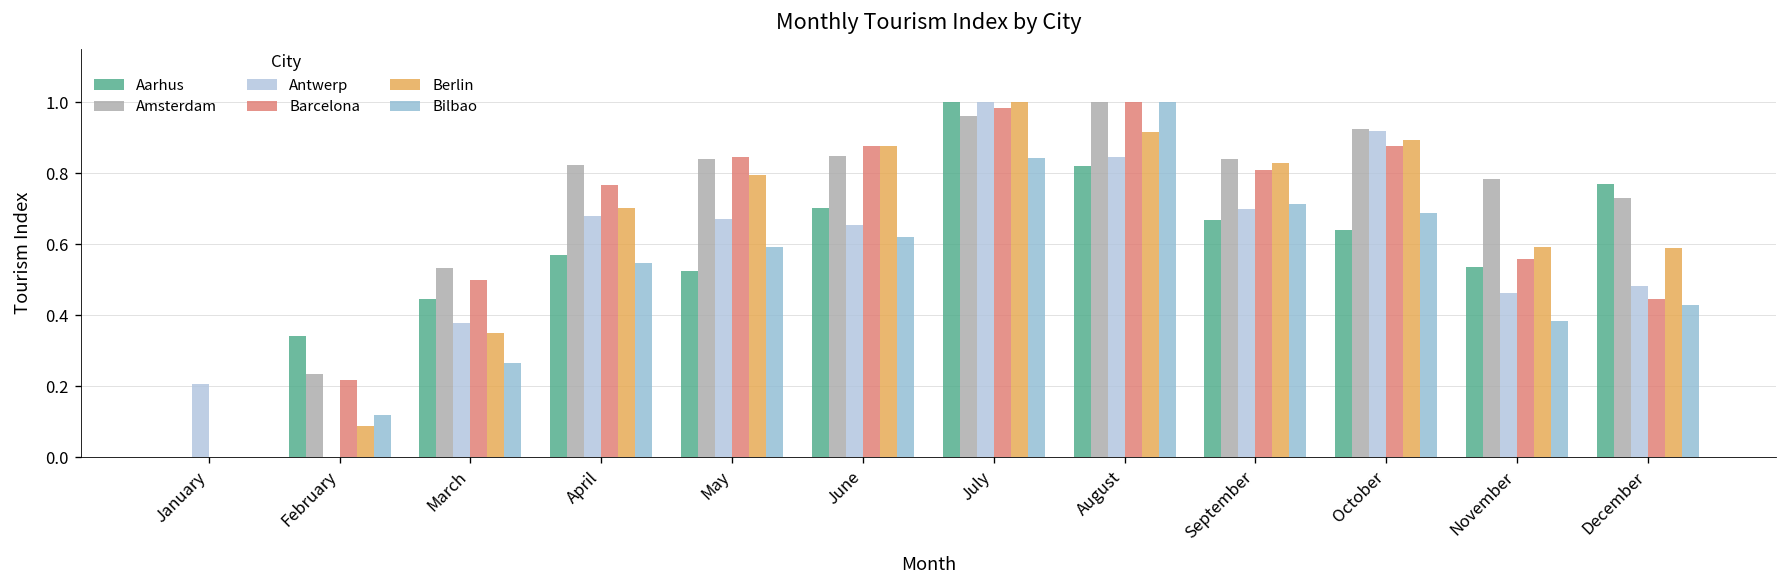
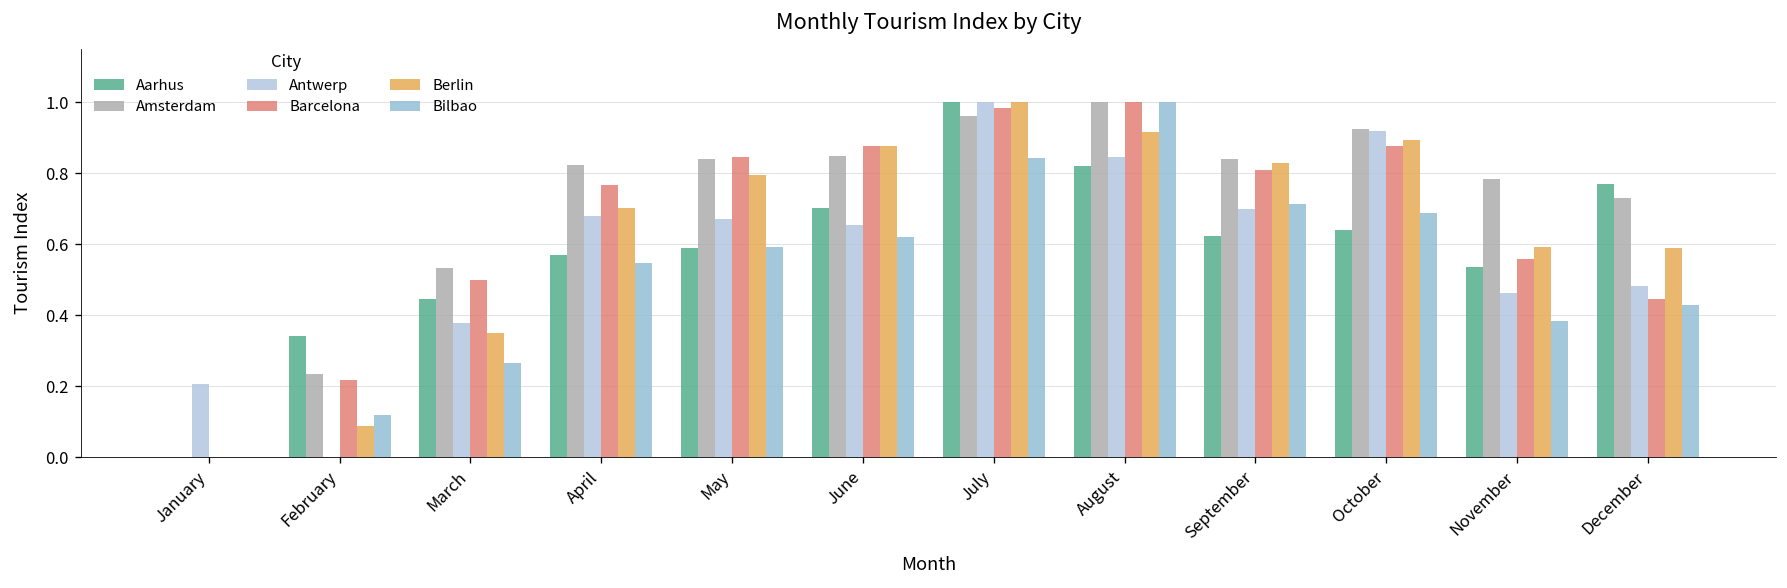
Aarhus, May: 0.53 -> 0.59
Aarhus, September: 0.67 -> 0.62
